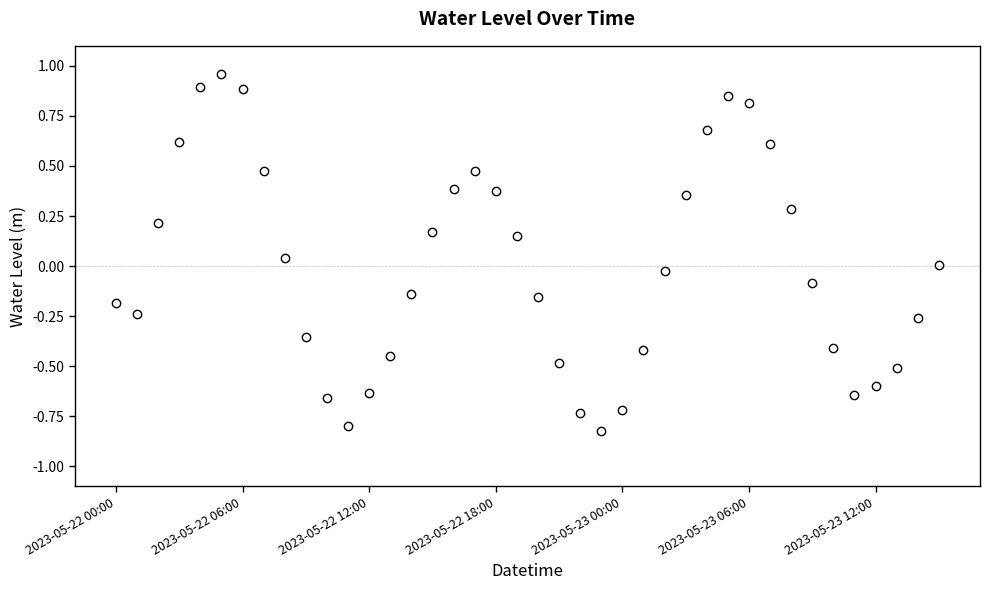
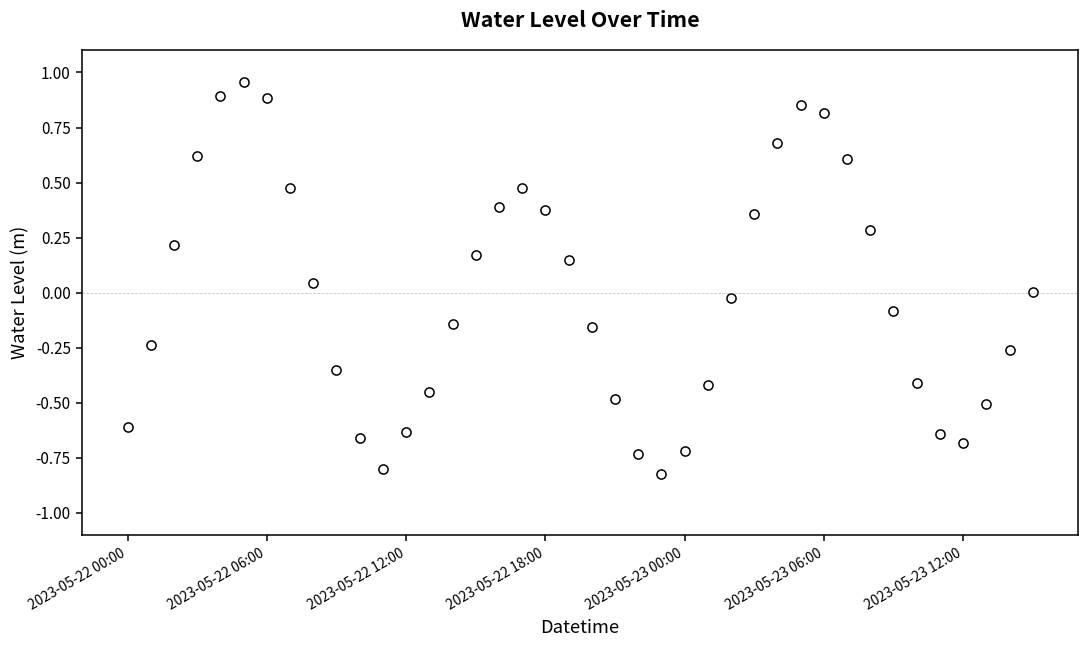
2023-05-22 00:00: -0.18 -> -0.61
2023-05-23 12:00: -0.60 -> -0.68
